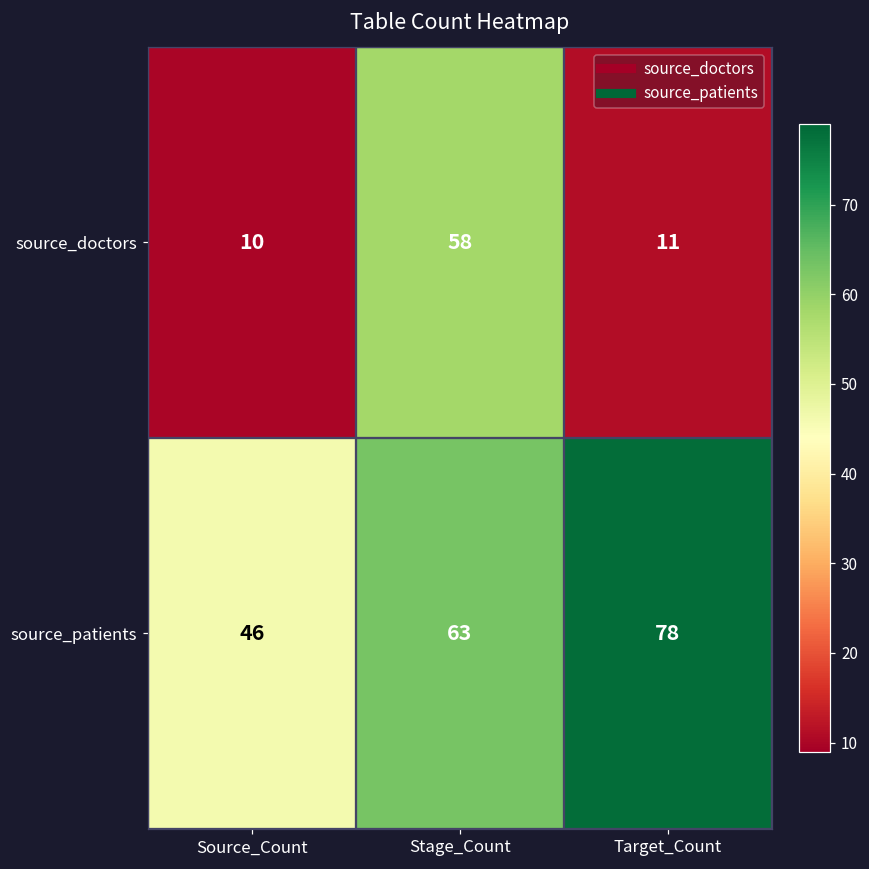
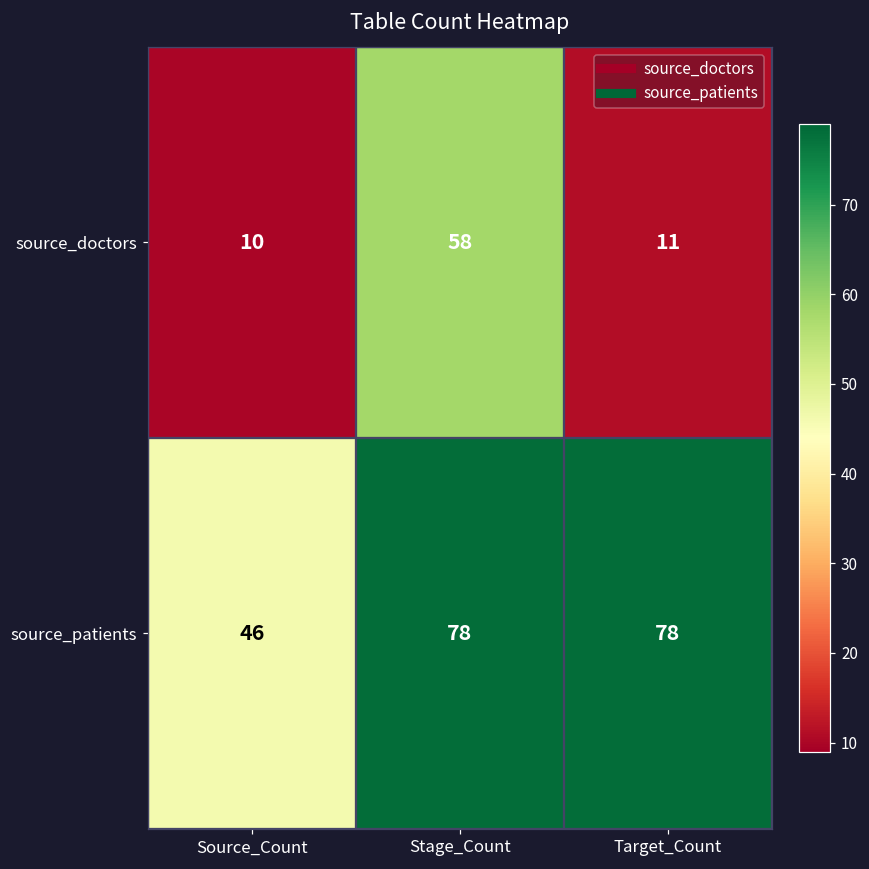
source_patients, Stage_Count: 63 -> 78
